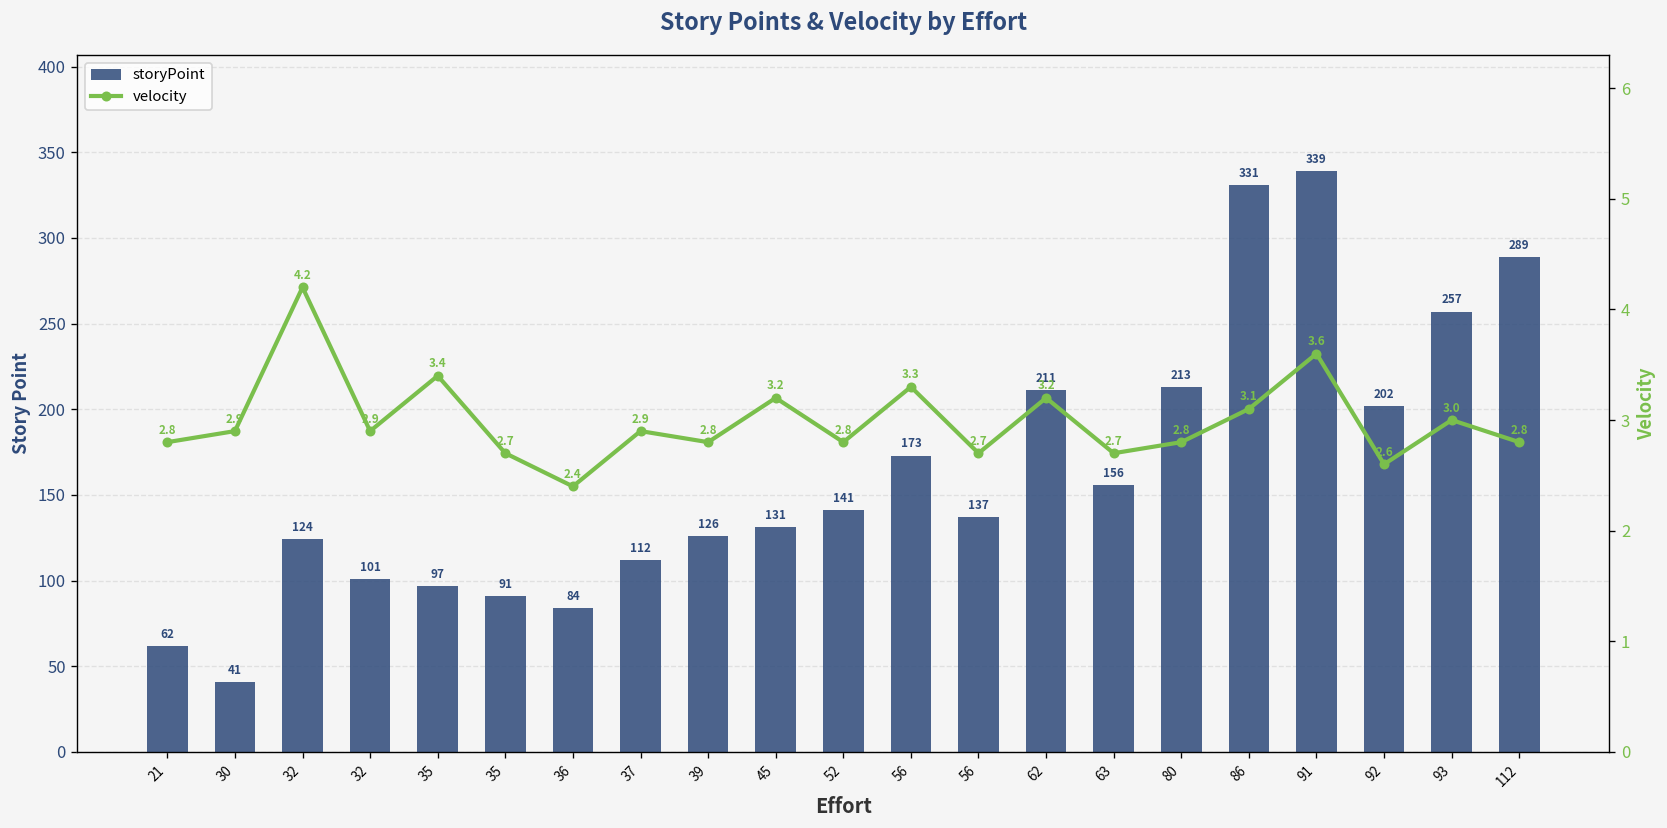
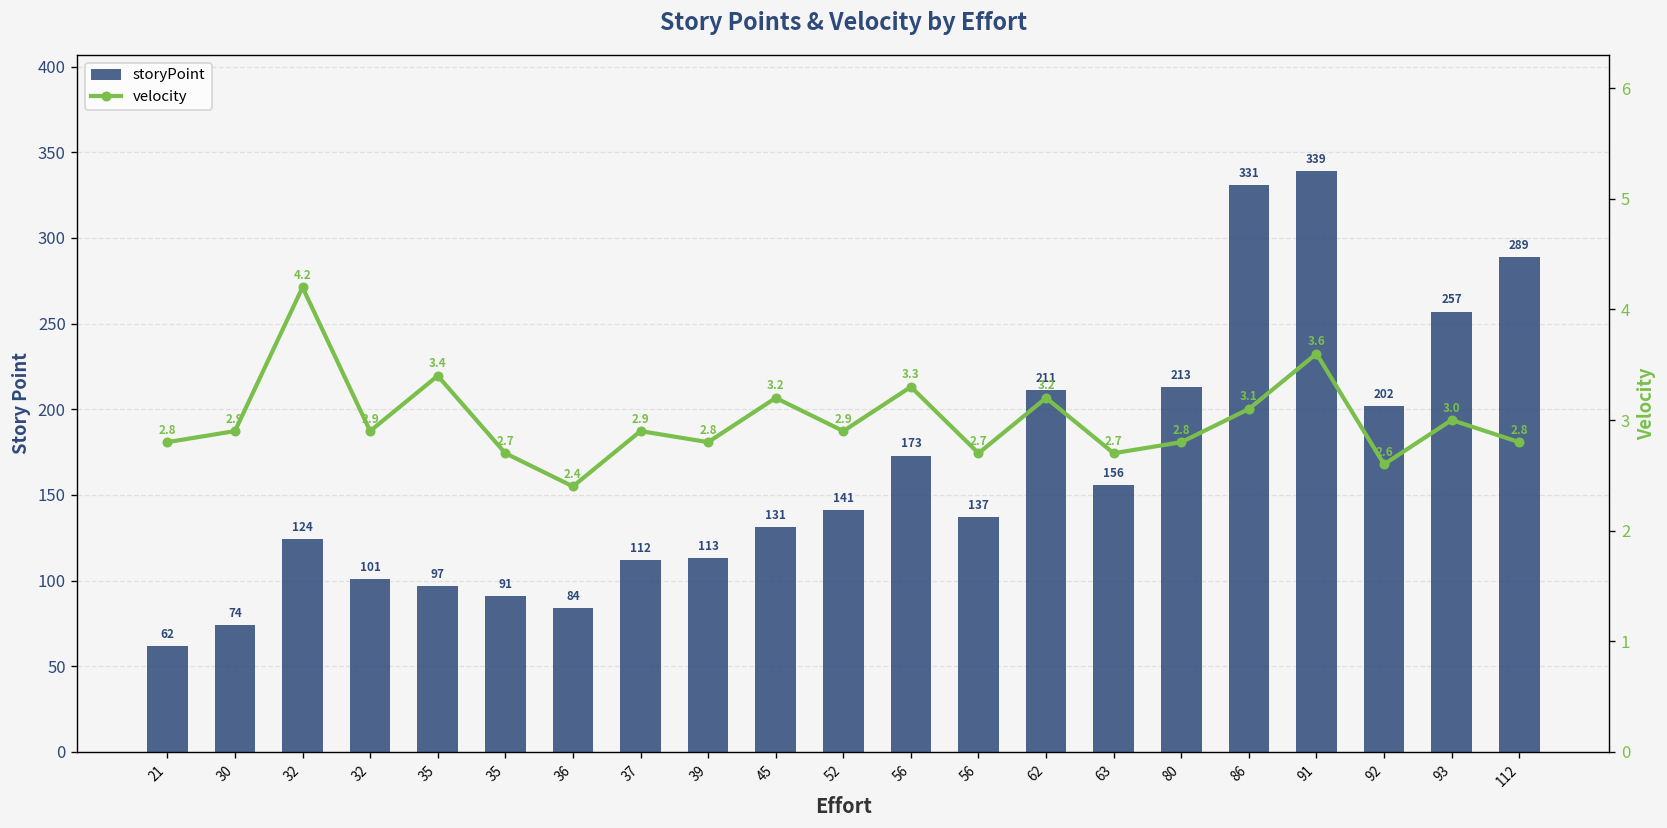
storyPoint, 30: 41 -> 74
storyPoint, 39: 126 -> 113
velocity, 52: 2.8 -> 2.9
